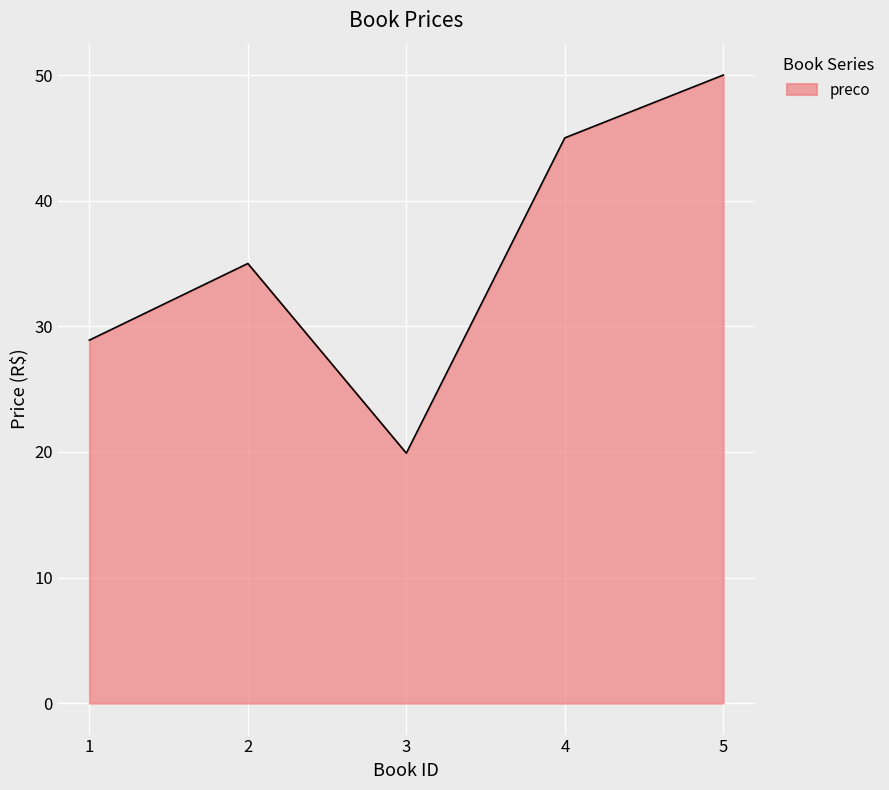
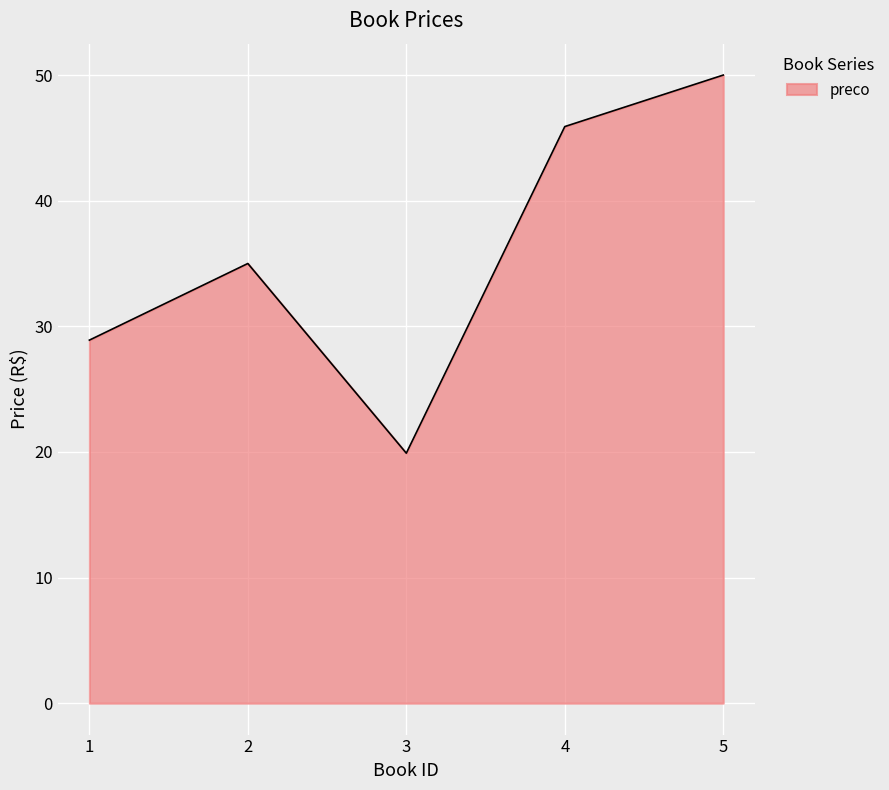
4: 45.0 -> 45.9
